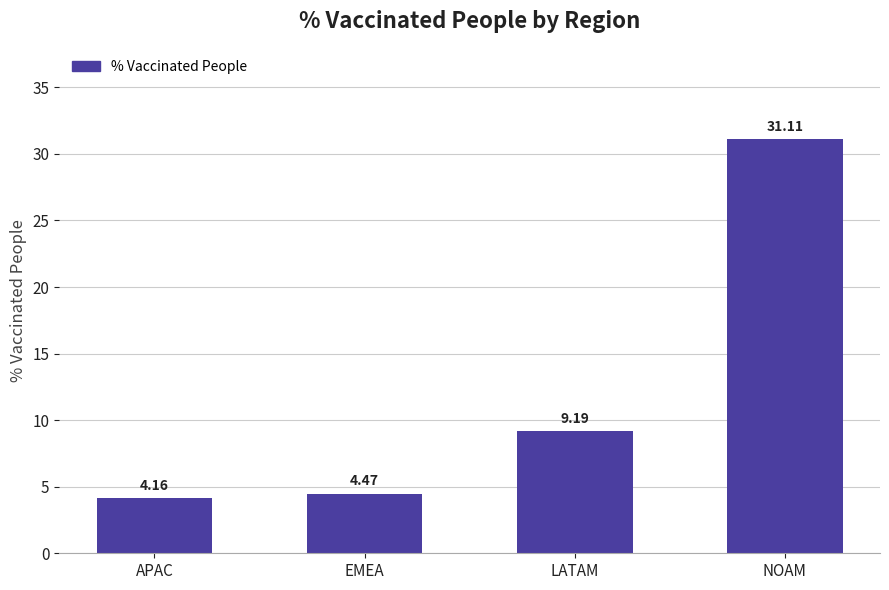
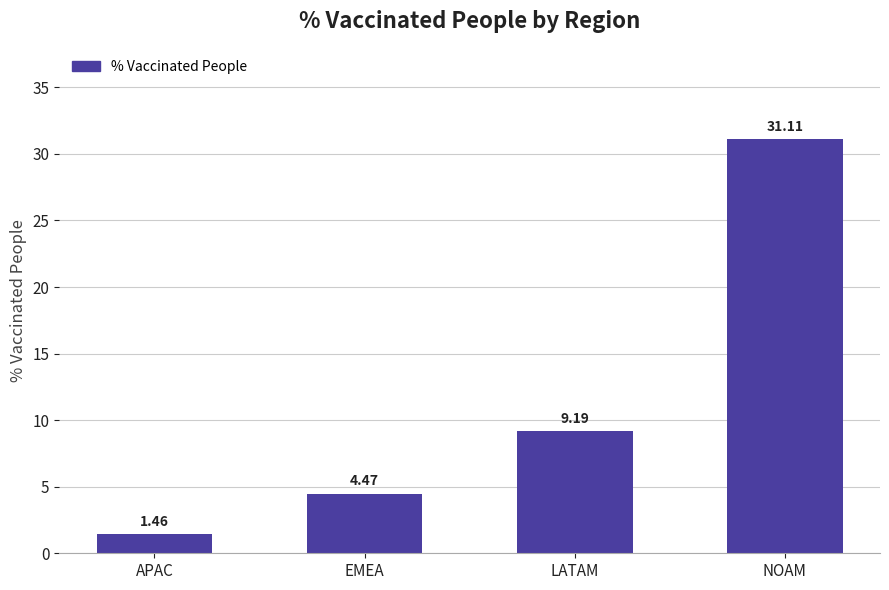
APAC: 4.16 -> 1.46
